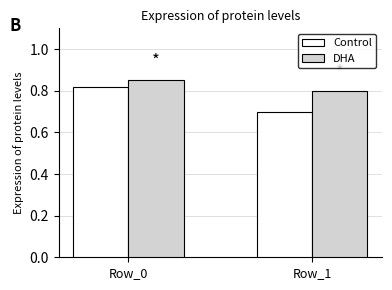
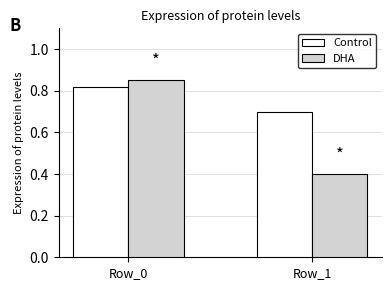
DHA, Row_1: 0.8 -> 0.4
